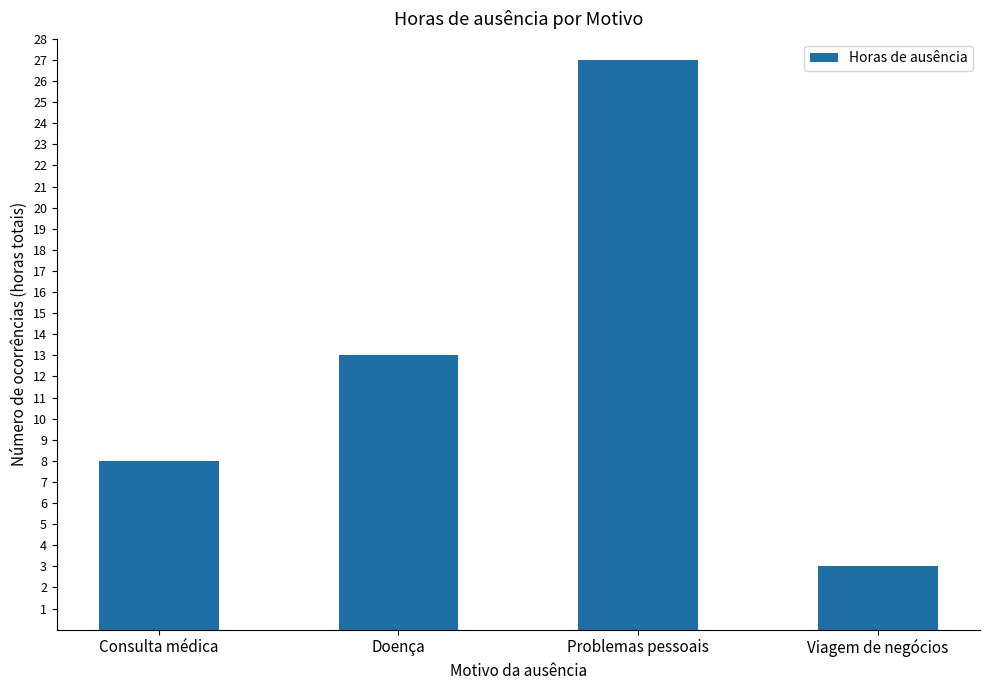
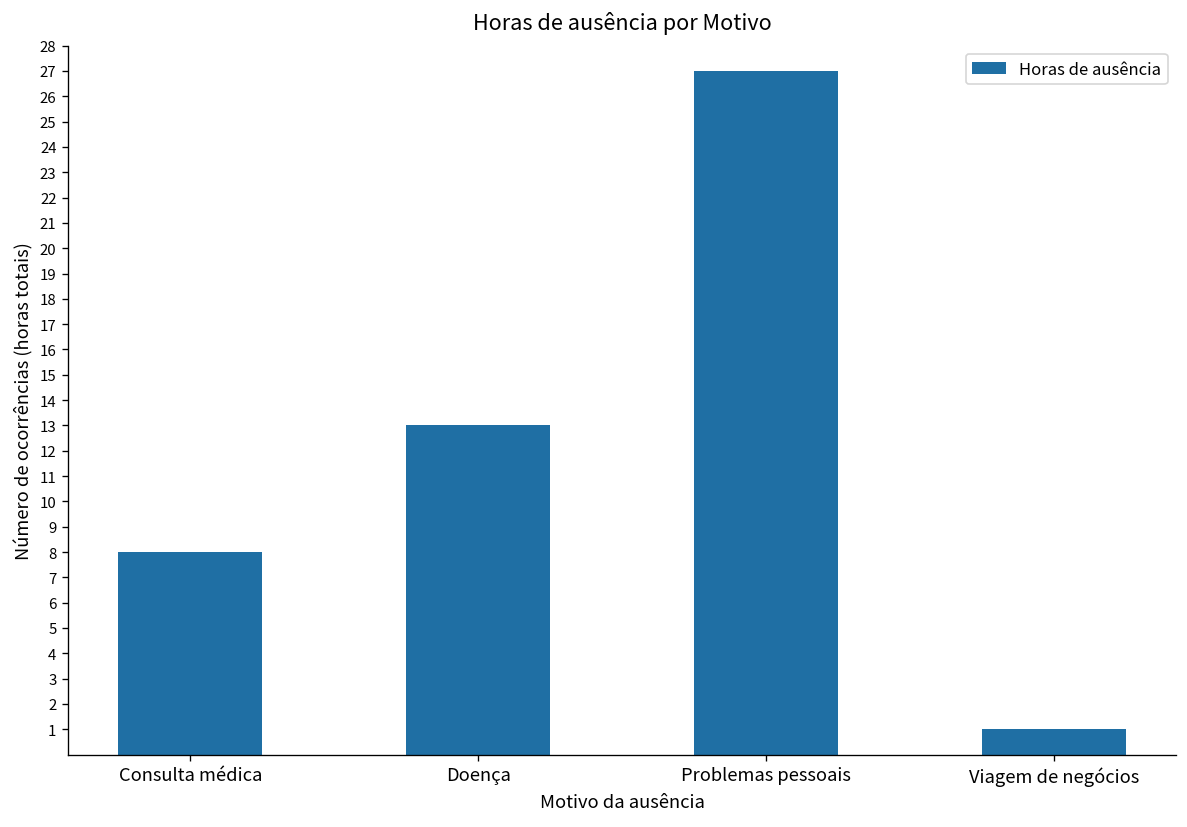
Viagem de negócios: 3 -> 1
